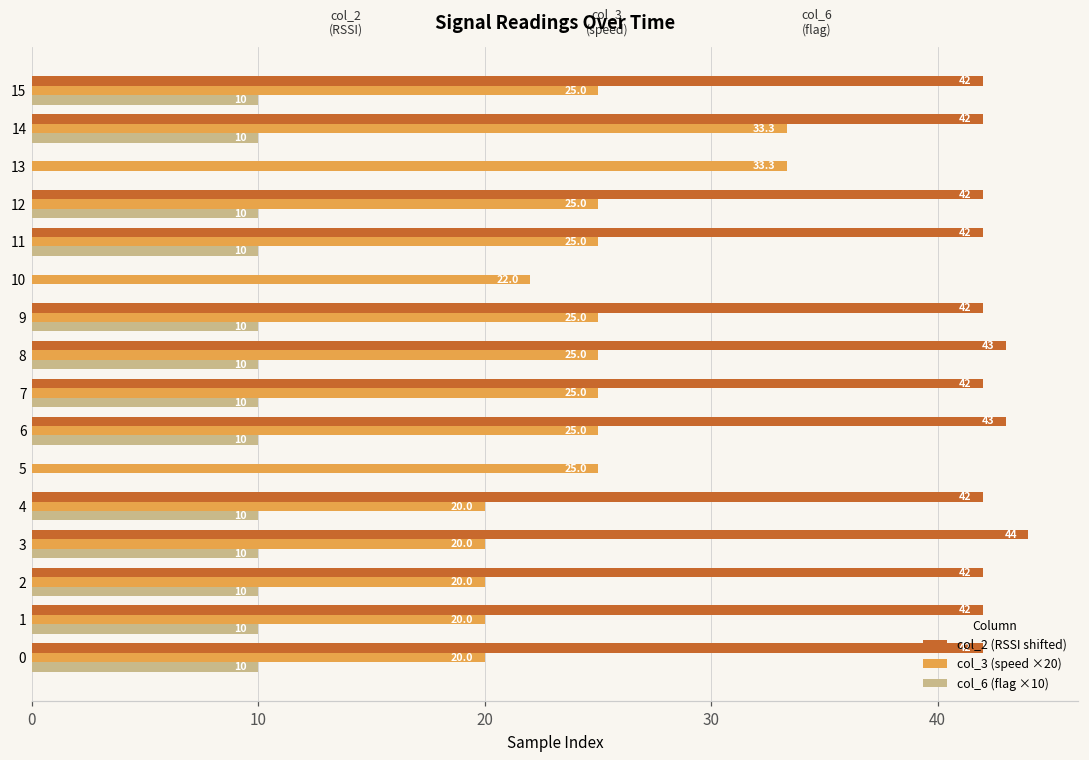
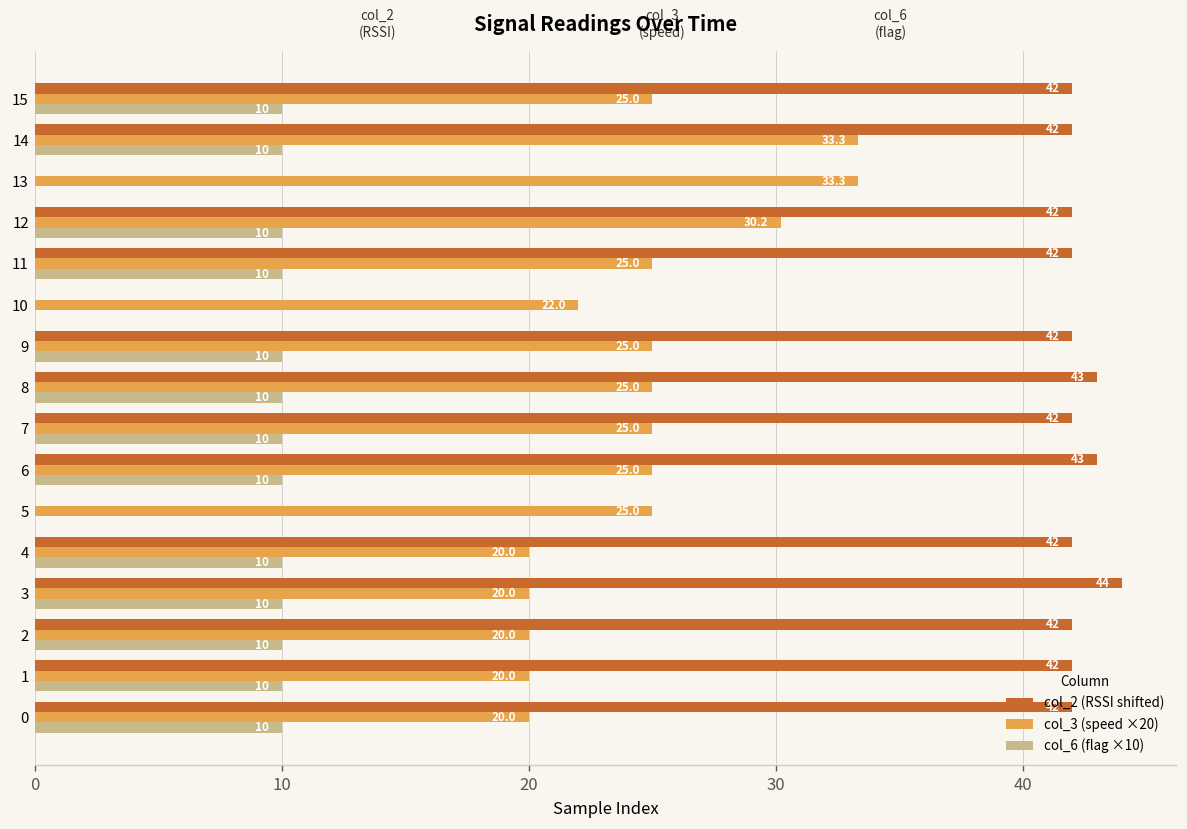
col_3 (speed ×20), 12: 25.0 -> 30.2
